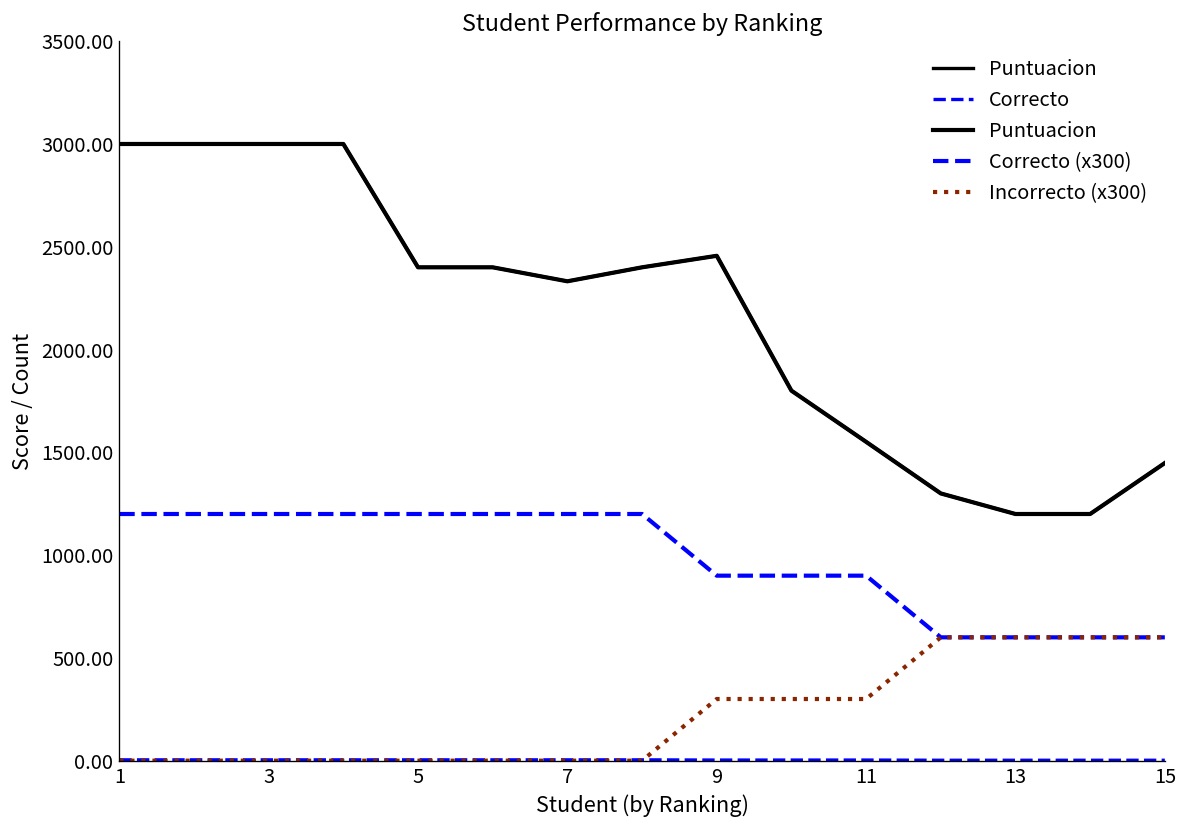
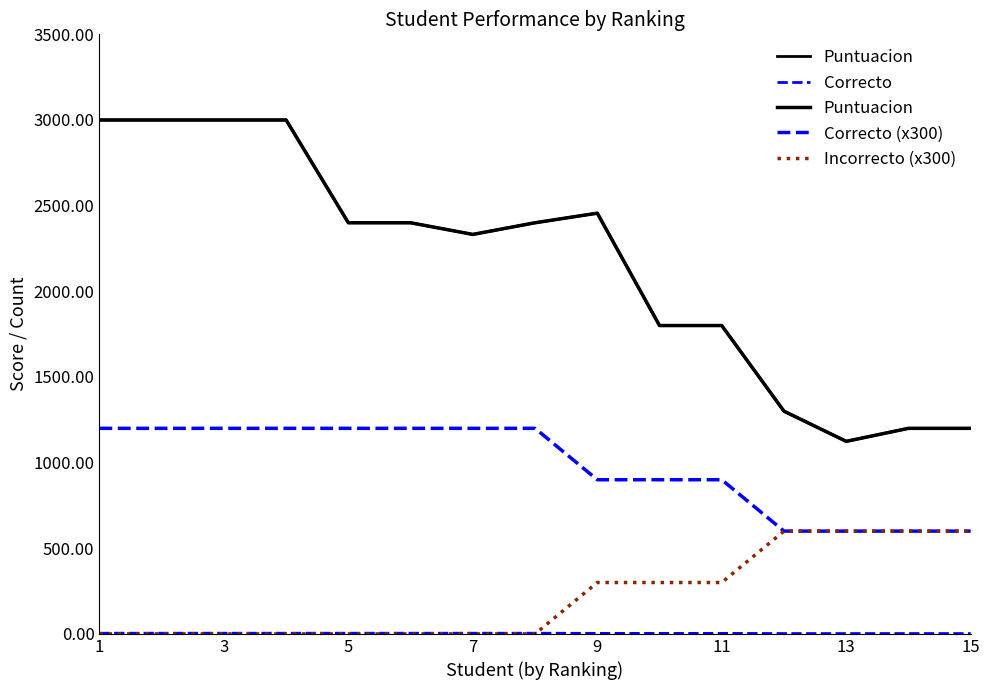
Puntuacion, 11: 1550 -> 1800
Puntuacion, 13: 1200 -> 1120
Puntuacion, 15: 1450 -> 1200
